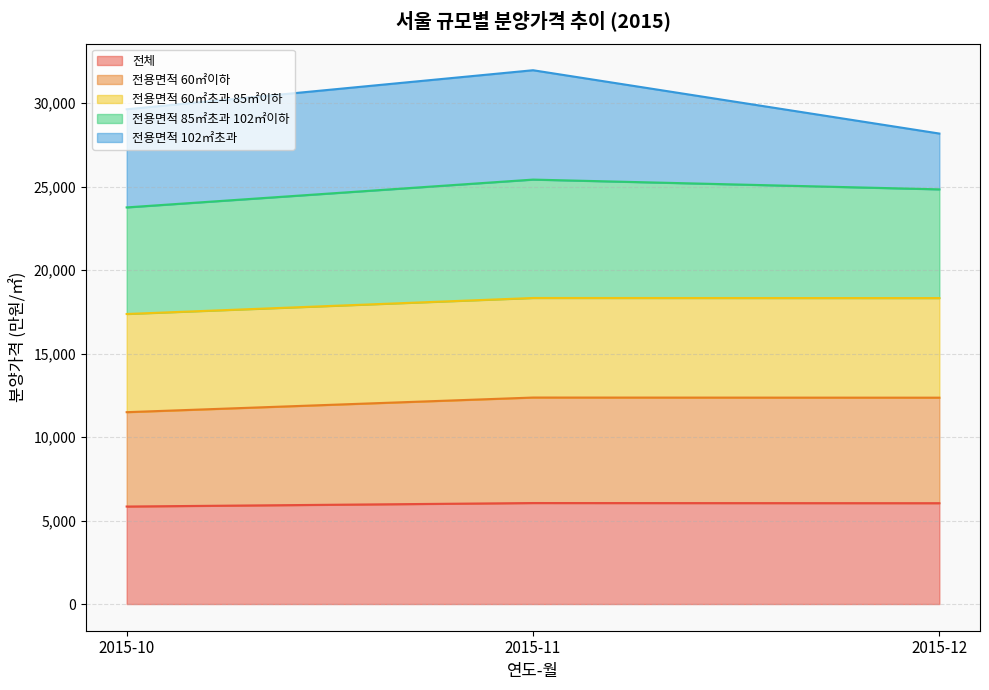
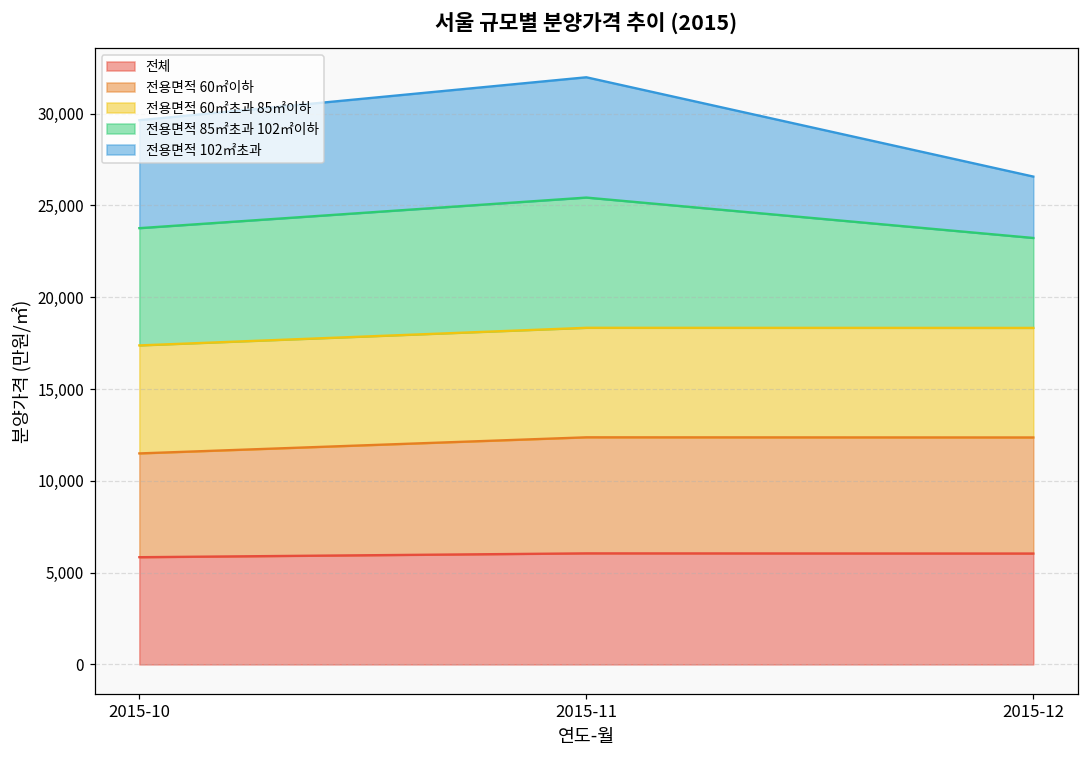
전용면적 85㎡초과 102㎡이하, 2015-12: 6,500 -> 4,900
